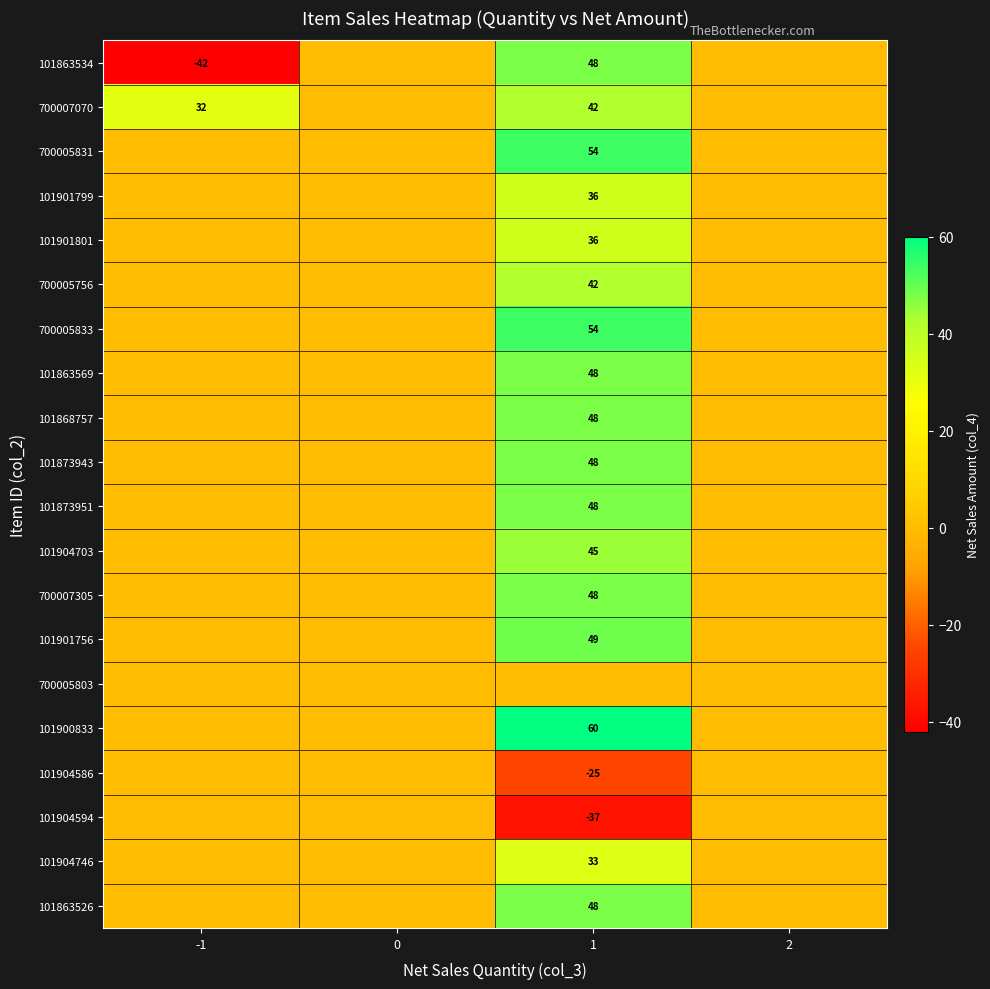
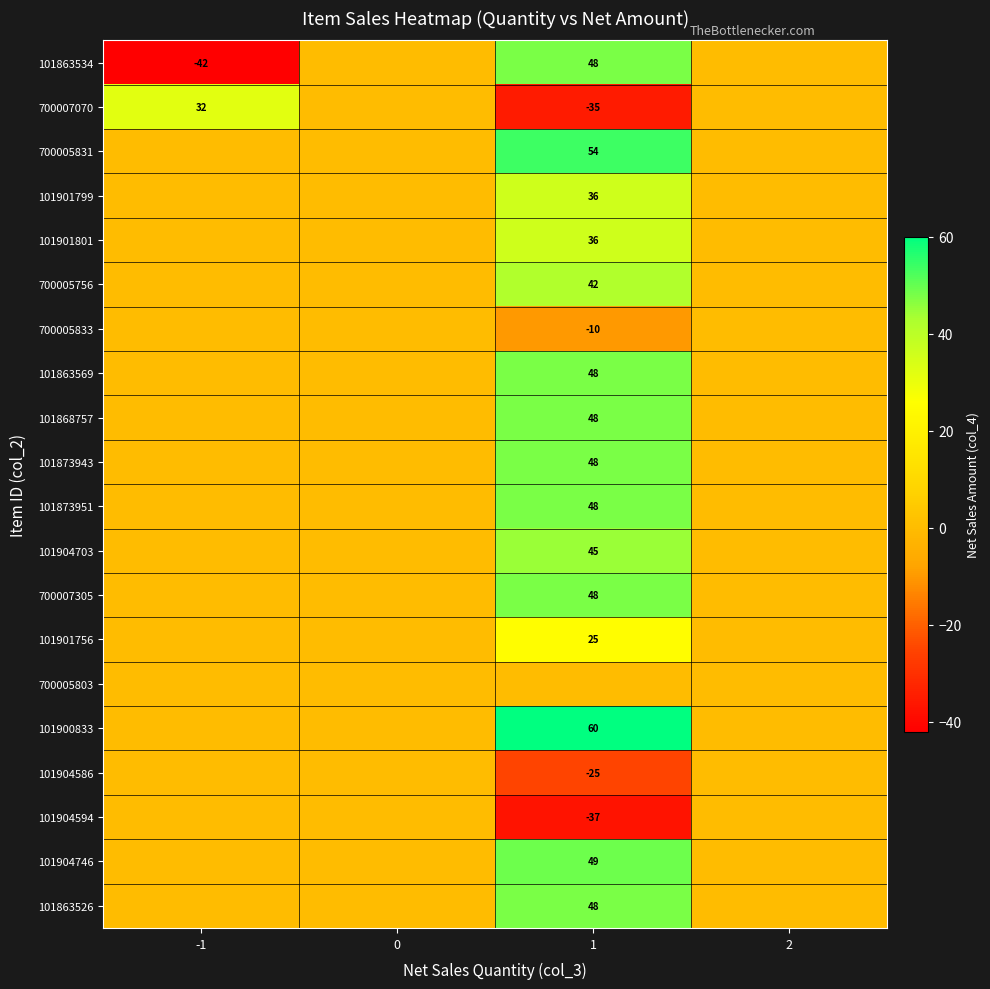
700007070, 1: 42 -> -35
700005833, 1: 54 -> -10
101901756, 1: 49 -> 25
101904746, 1: 33 -> 49
